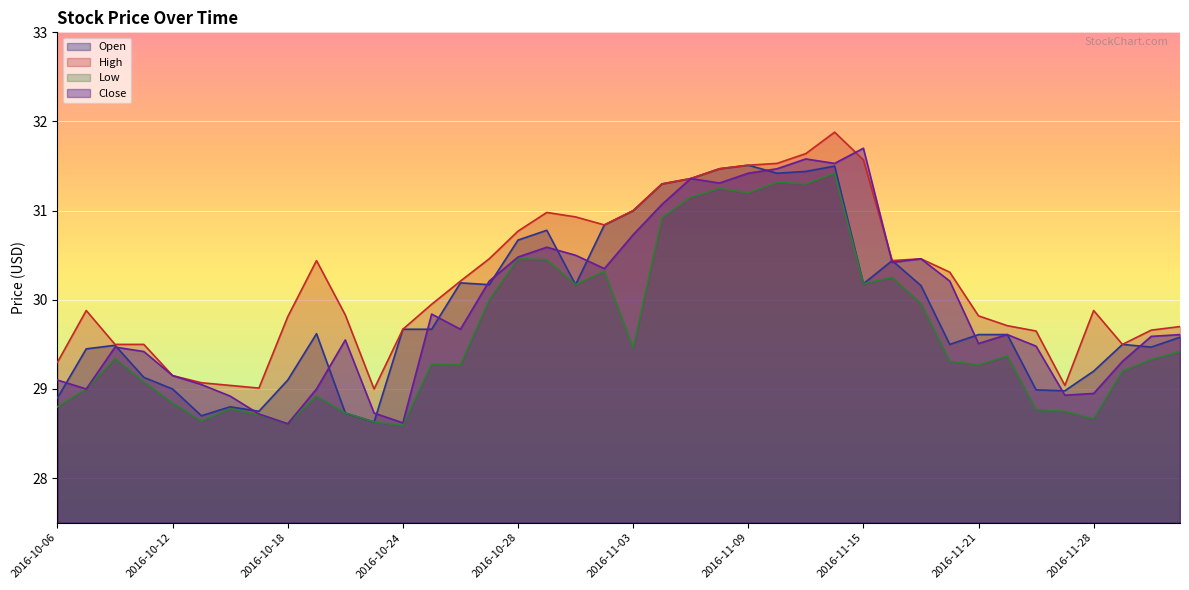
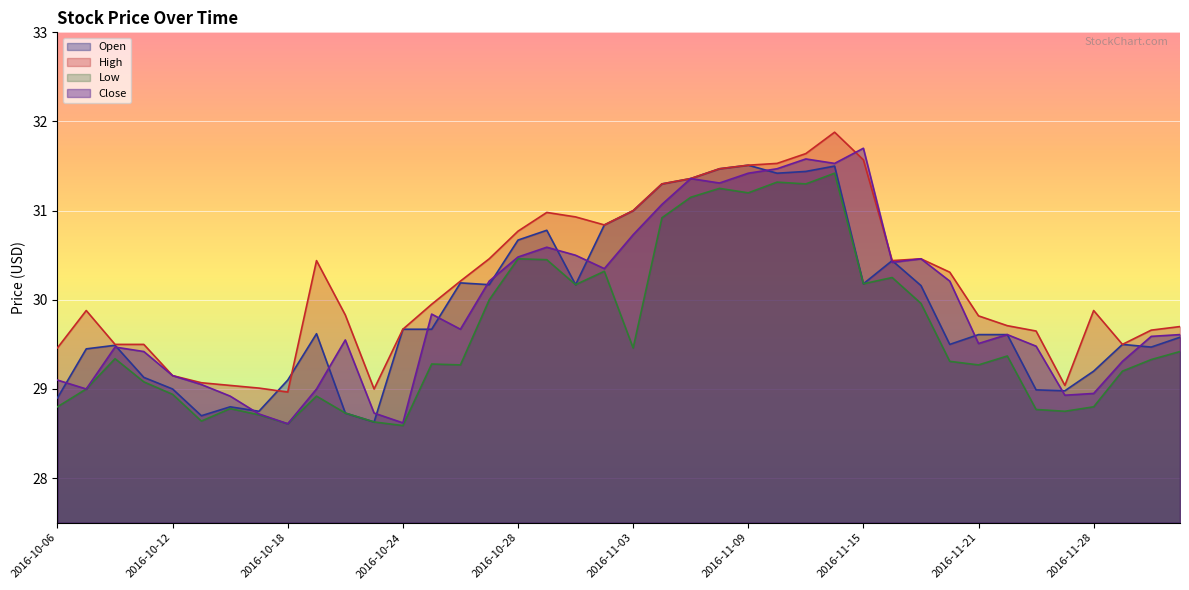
High, 2016-10-06: 29.3 -> 29.5
Low, 2016-10-12: 28.8 -> 28.9
High, 2016-10-18: 29.8 -> 29.0
Low, 2016-11-28: 28.7 -> 28.8
